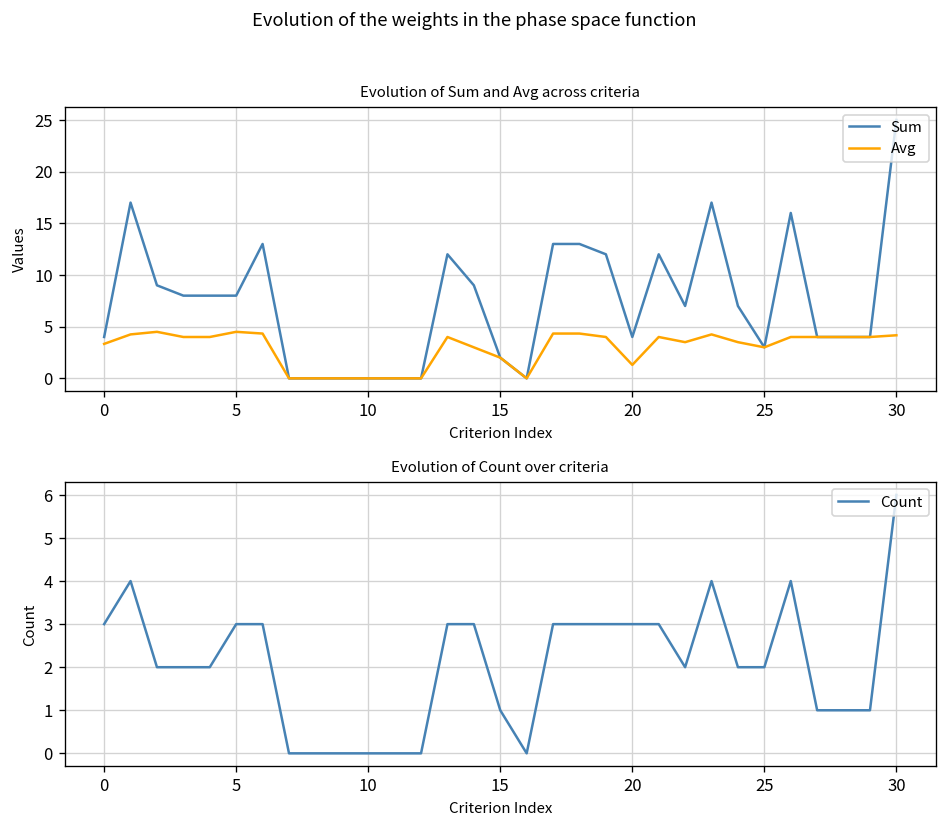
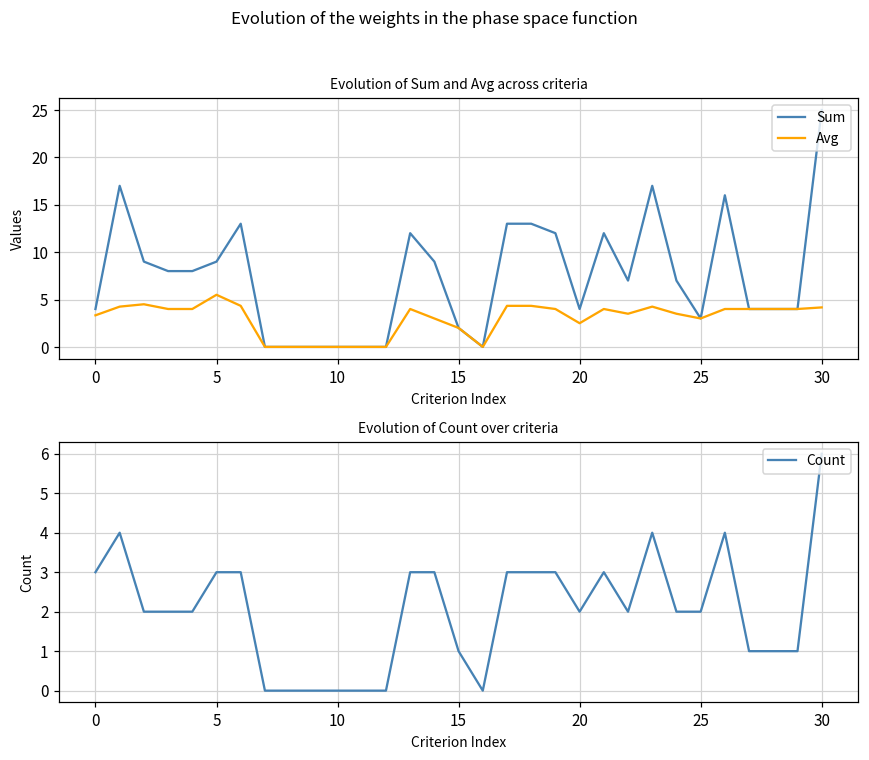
Evolution of Sum and Avg across criteria, Sum, 5: 8 -> 9
Evolution of Sum and Avg across criteria, Avg, 5: 5 -> 6
Evolution of Sum and Avg across criteria, Avg, 20: 1 -> 3
Evolution of Count over criteria, 20: 3 -> 2
